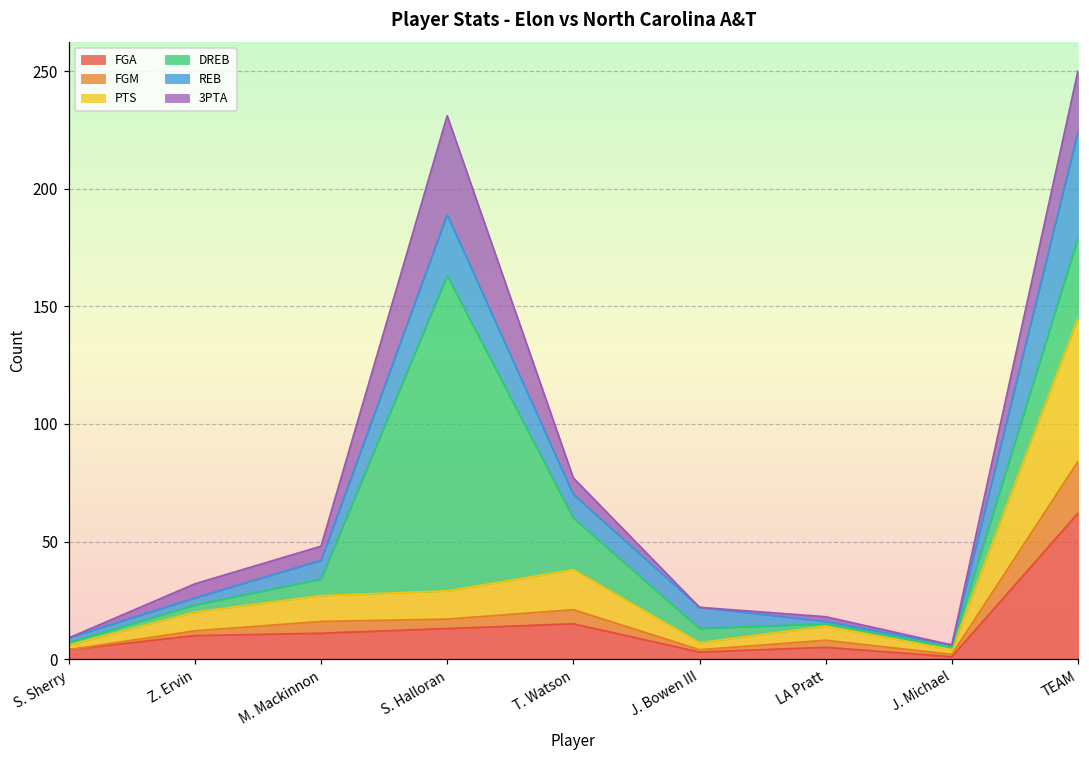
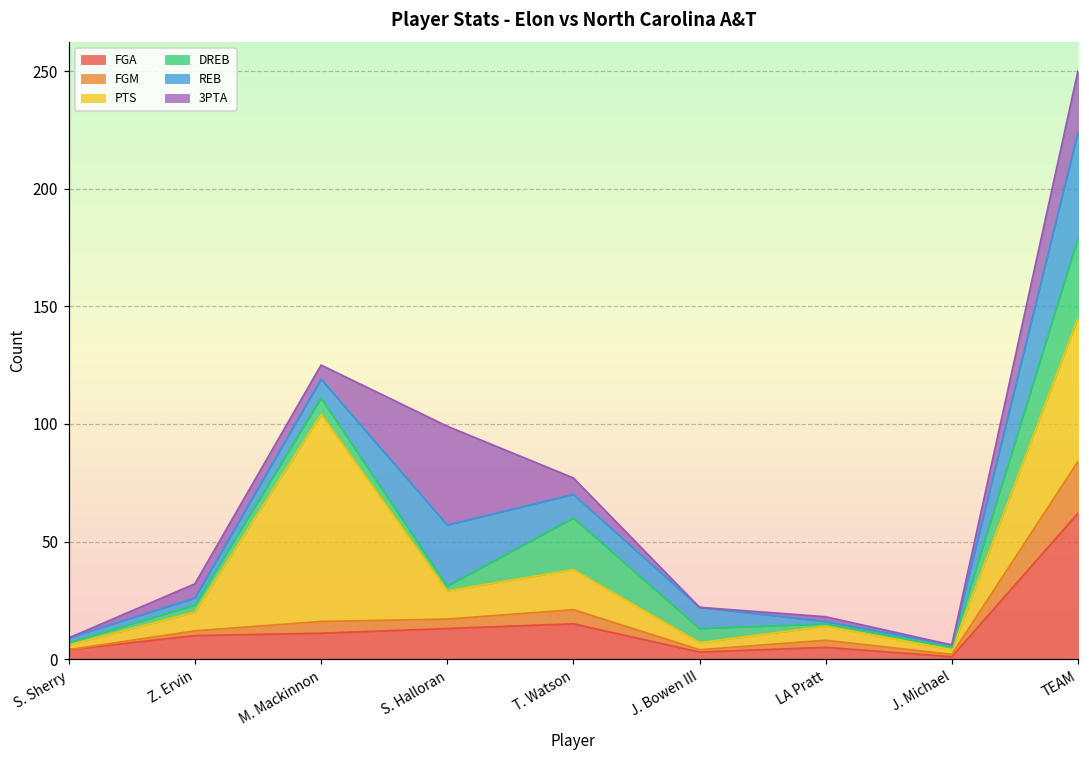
PTS, M. Mackinnon: 11 -> 88
DREB, S. Halloran: 134 -> 2
